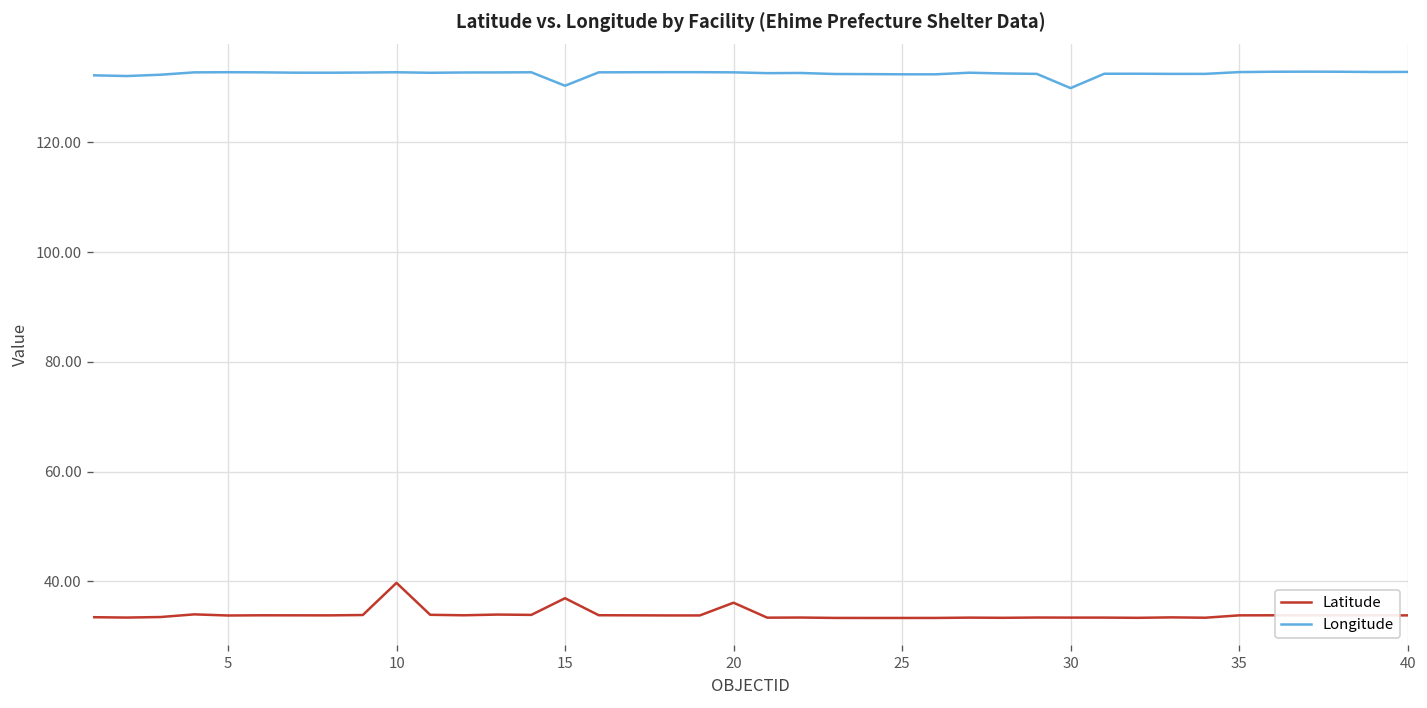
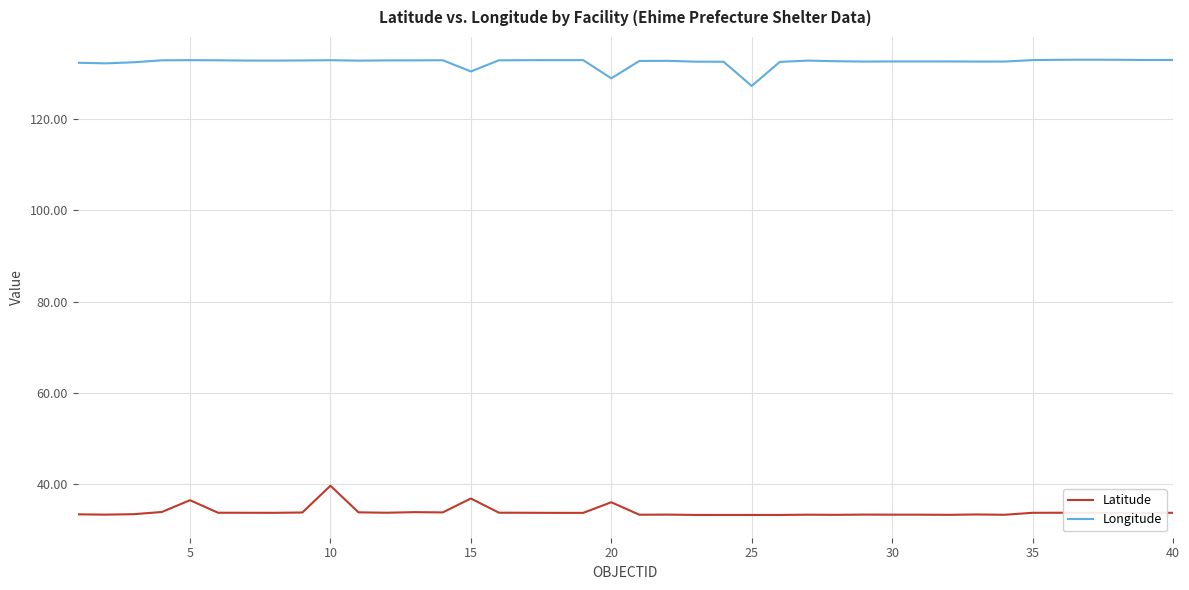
Latitude, 5: 34 -> 37
Longitude, 20: 133 -> 129
Longitude, 25: 132 -> 127
Longitude, 30: 130 -> 133
